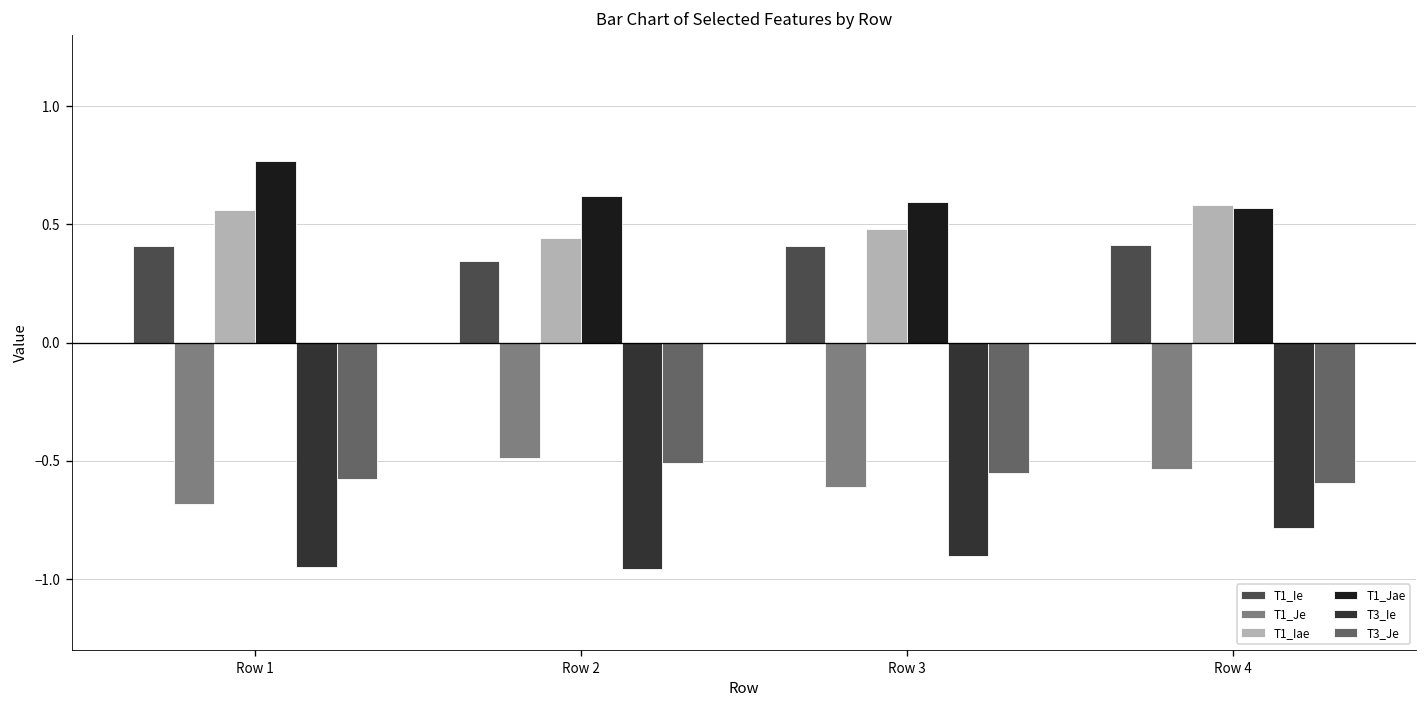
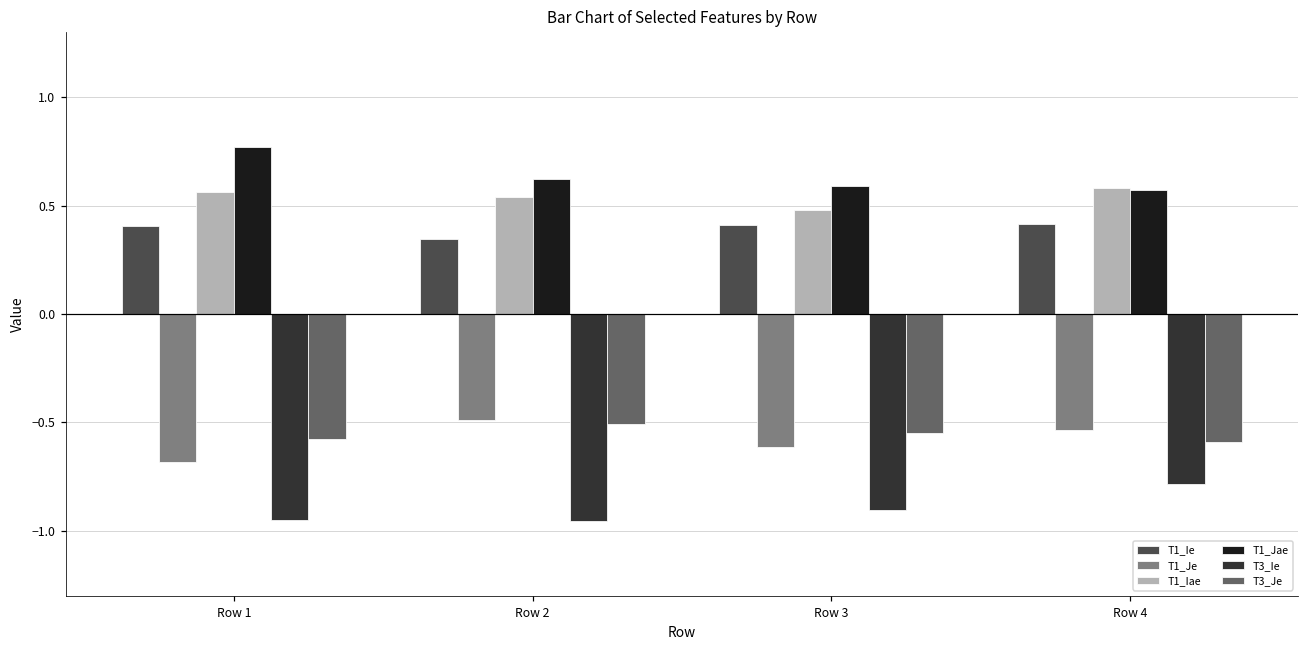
T1_Iae, Row 2: 0.44 -> 0.54
